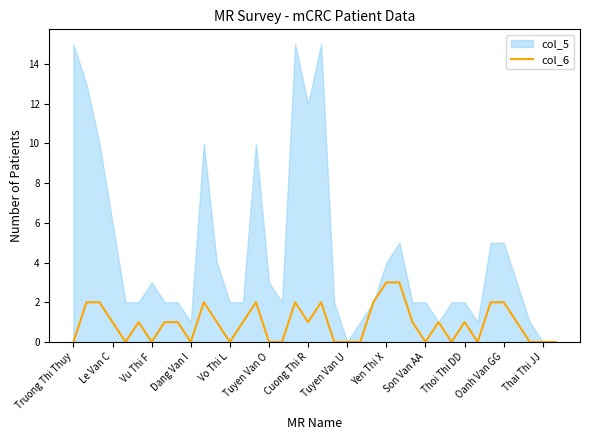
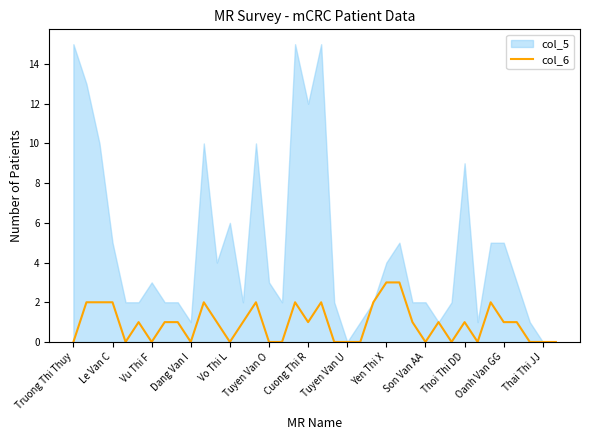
col_6, Le Van C: 1 -> 2
col_5, Le Van C: 6 -> 5
col_5, Vo Thi L: 2 -> 6
col_5, Thoi Thi DD: 2 -> 9
col_6, Oanh Van GG: 2 -> 1
